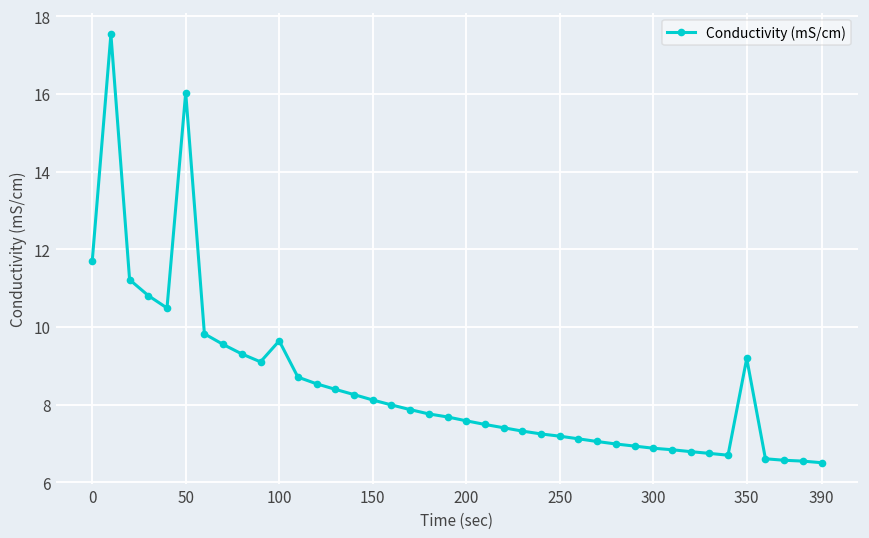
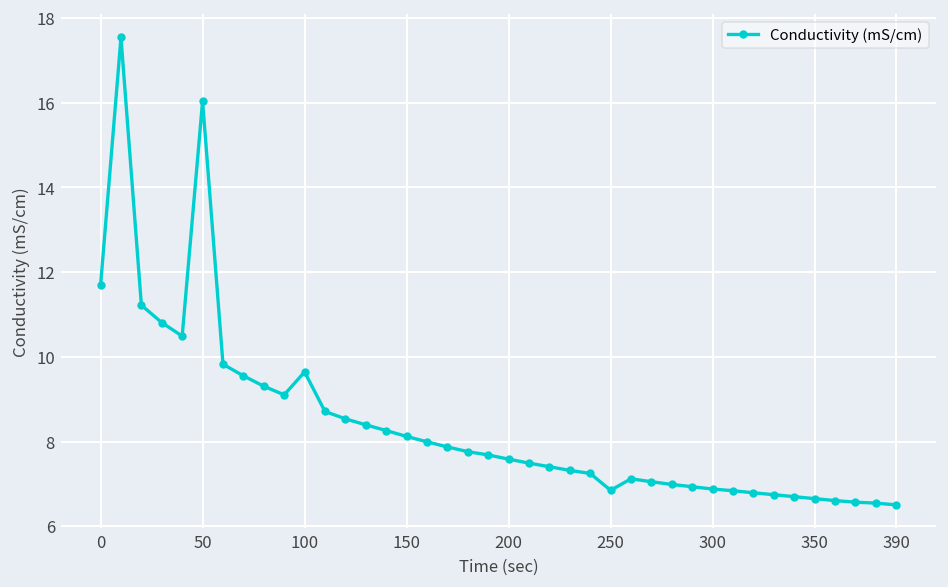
250: 7.2 -> 6.9
350: 9.2 -> 6.7
